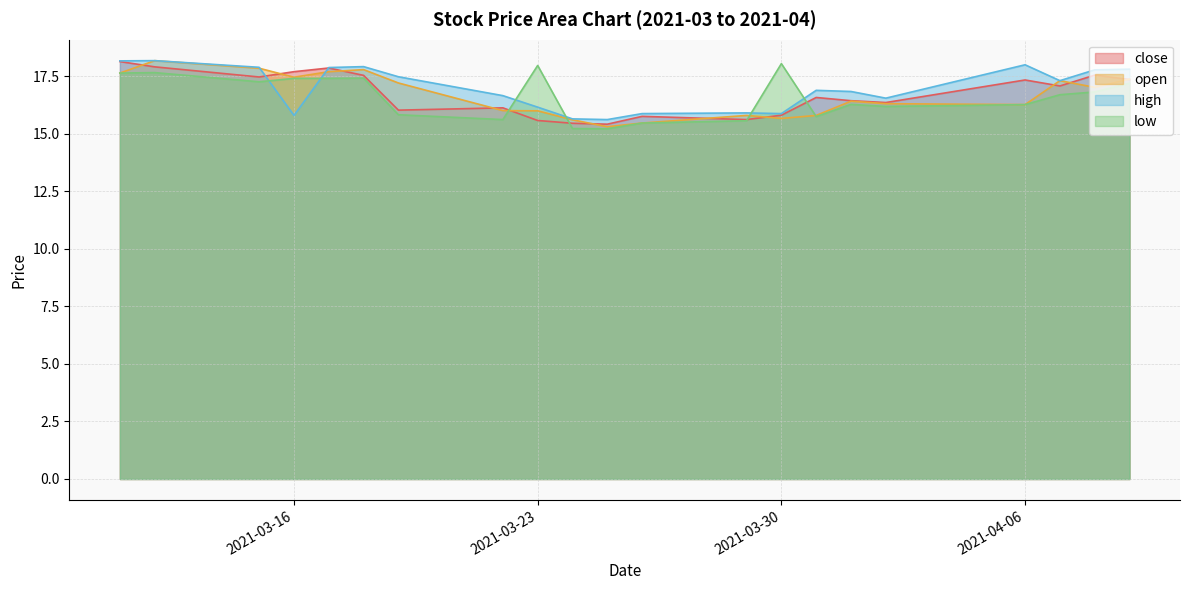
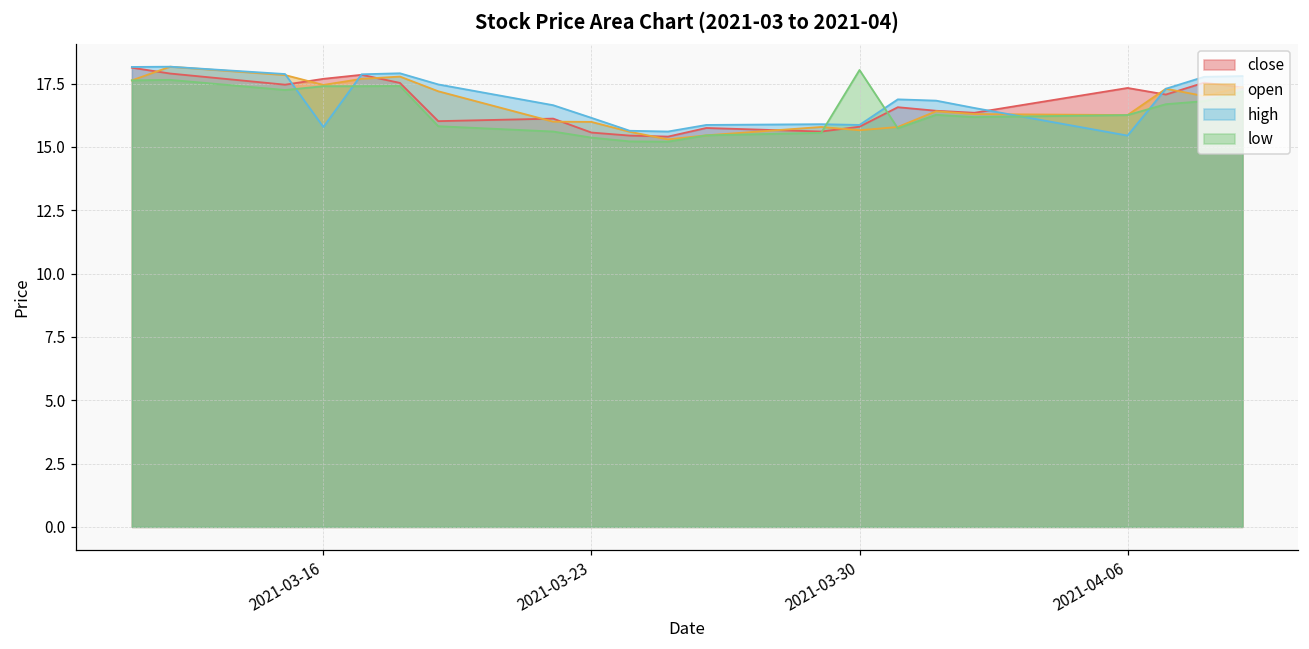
low, 2021-03-23: 18.0 -> 15.4
high, 2021-04-06: 18.0 -> 15.5
